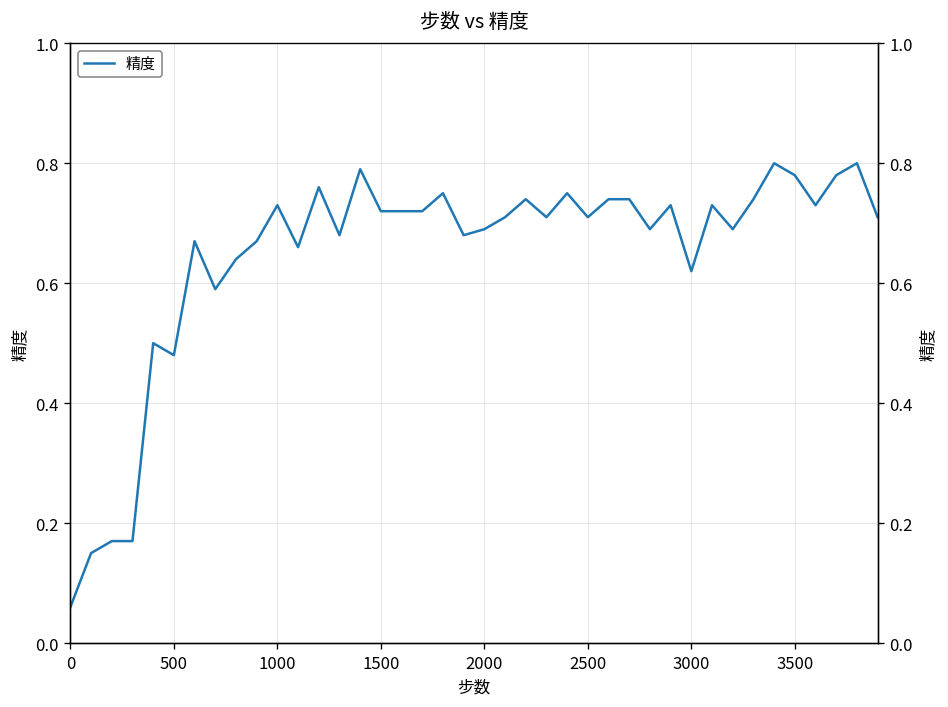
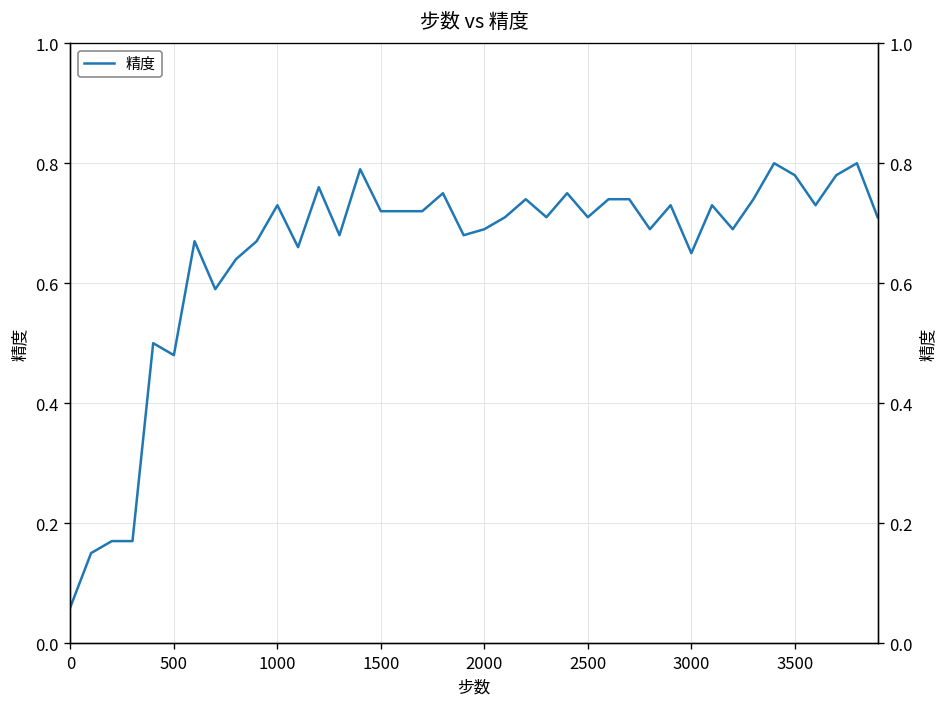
3000: 0.62 -> 0.65
